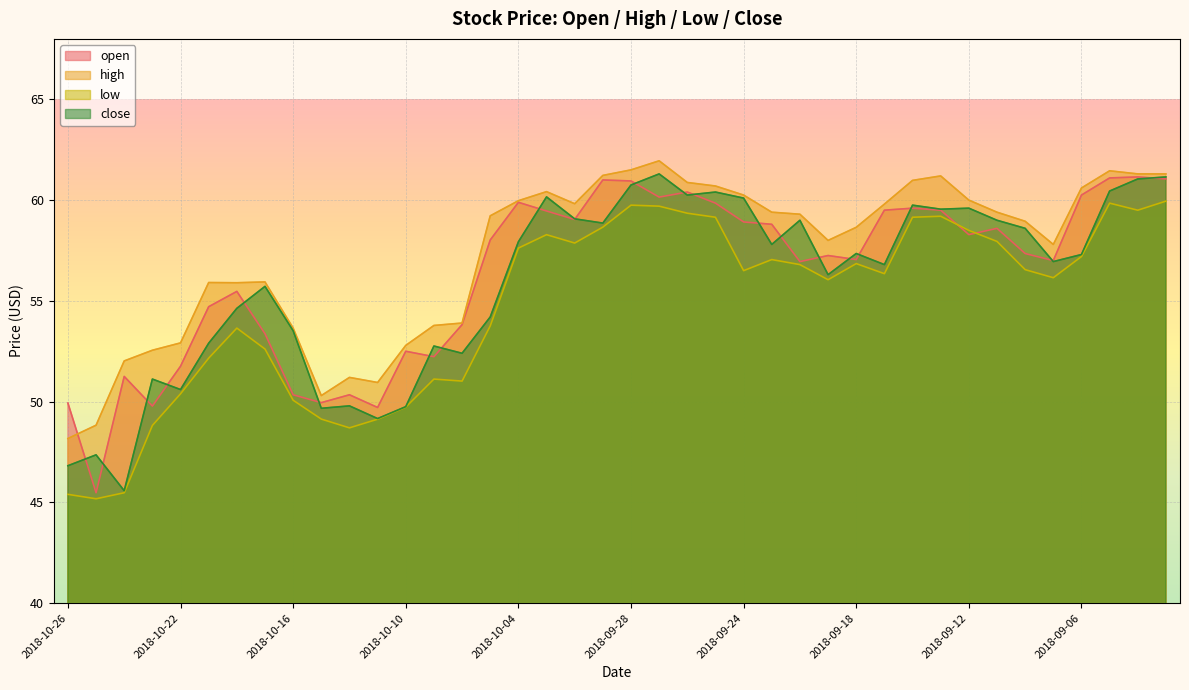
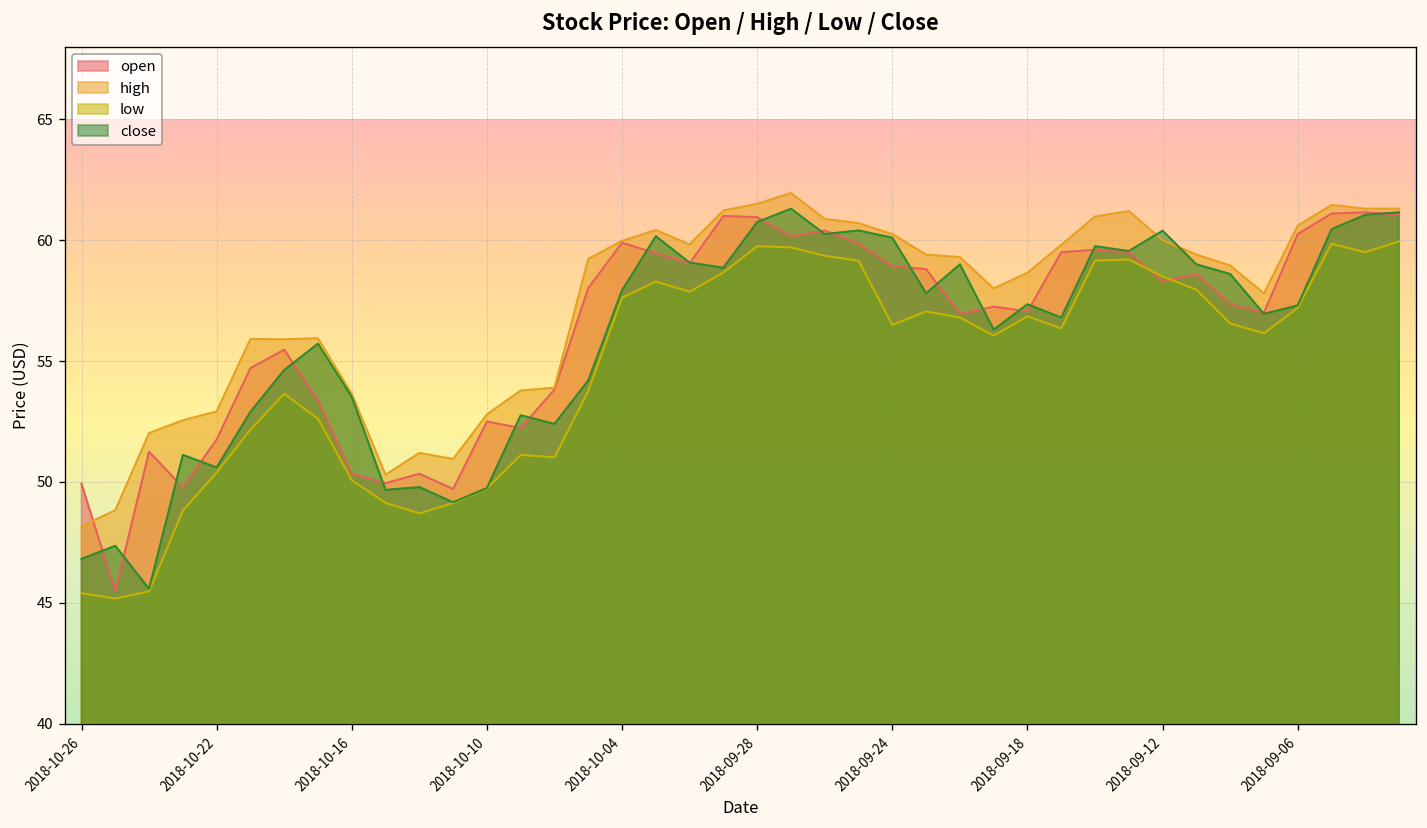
close, 2018-09-12: 59.6 -> 60.4
